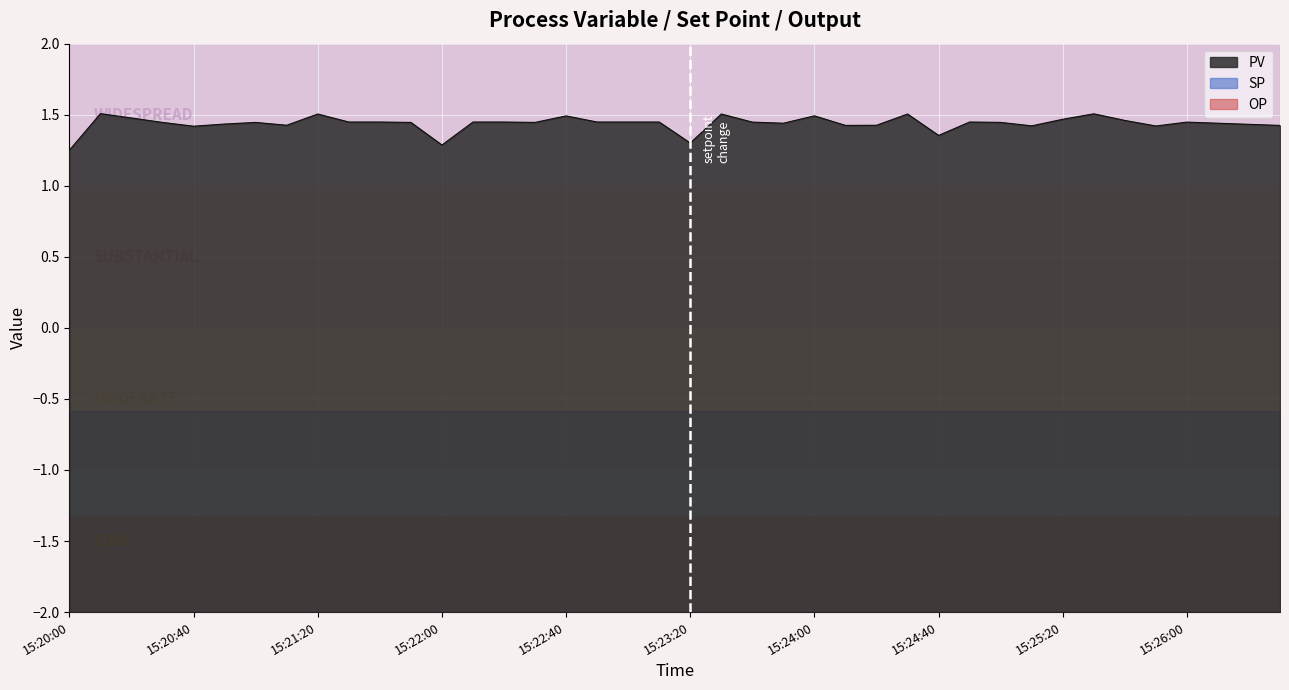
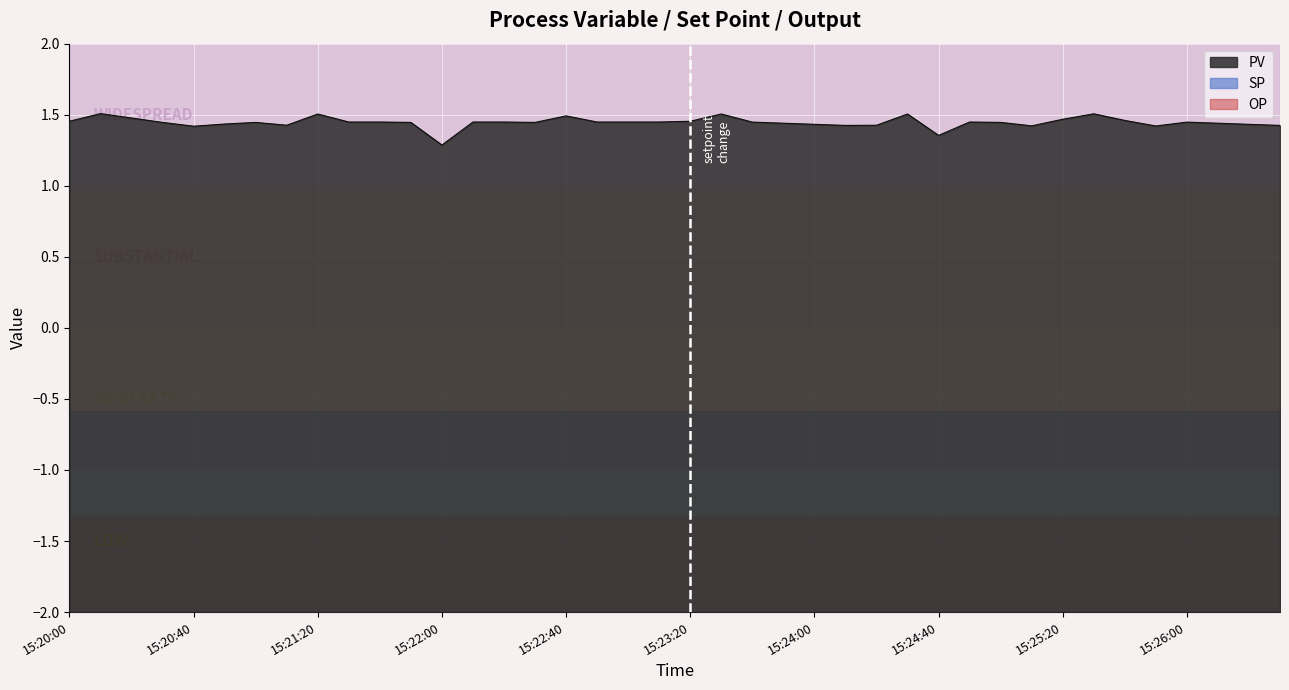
PV, 15:20:00: 1.25 -> 1.45
PV, 15:23:20: 1.30 -> 1.45
PV, 15:24:00: 1.49 -> 1.43
